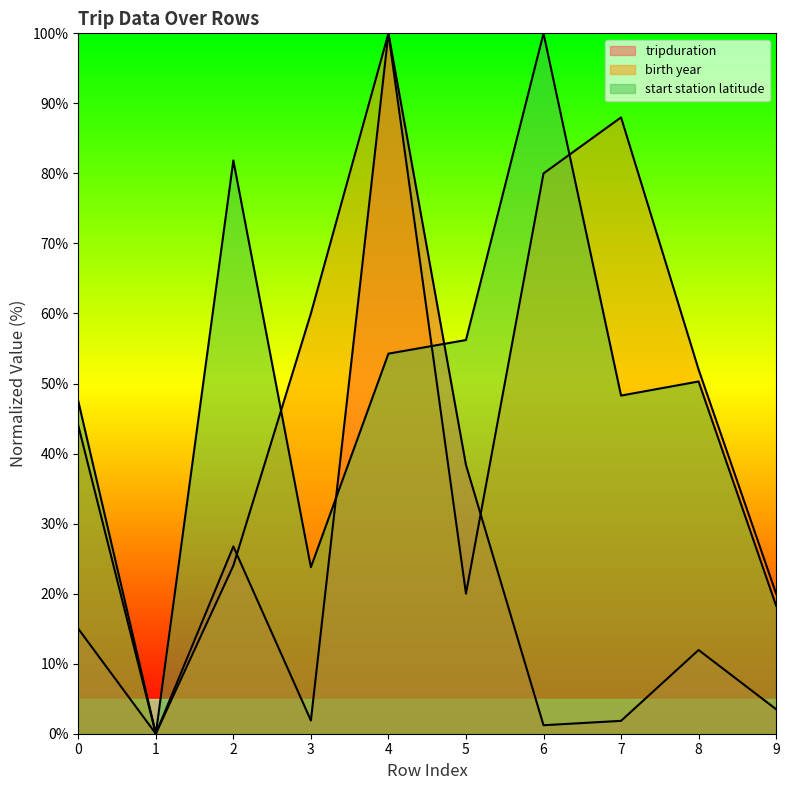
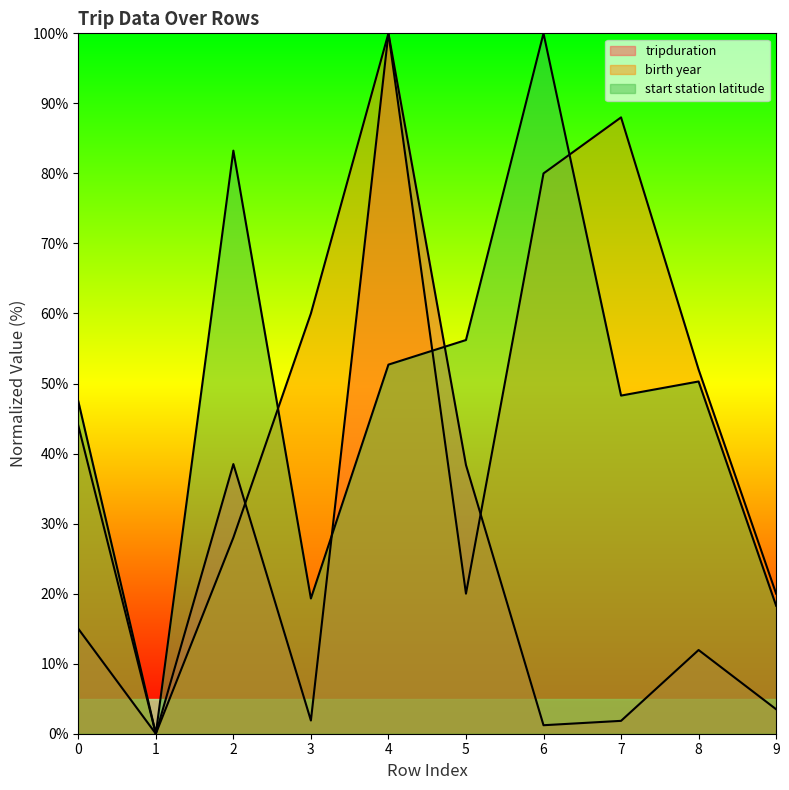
tripduration, 2: 27% -> 38%
birth year, 2: 24% -> 28%
start station latitude, 2: 82% -> 83%
start station latitude, 3: 24% -> 19%
start station latitude, 4: 54% -> 53%
